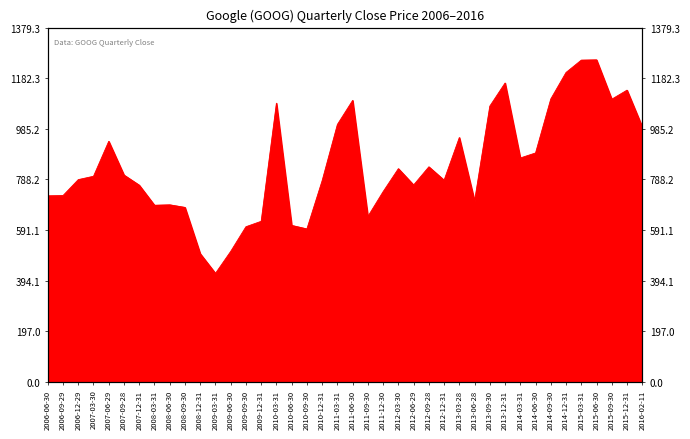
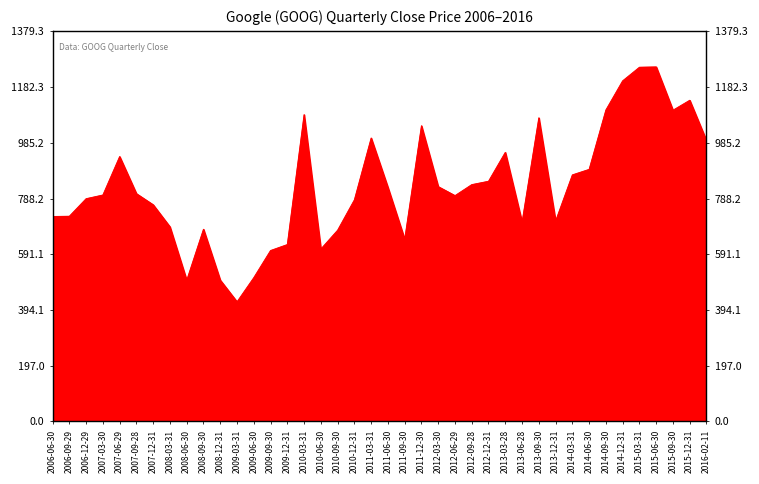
2008-06-30: 690 -> 500
2010-09-30: 600 -> 680
2011-06-30: 1100 -> 830
2011-12-30: 740 -> 1050
2012-06-29: 770 -> 800
2012-12-31: 790 -> 850
2013-12-31: 1160 -> 710
